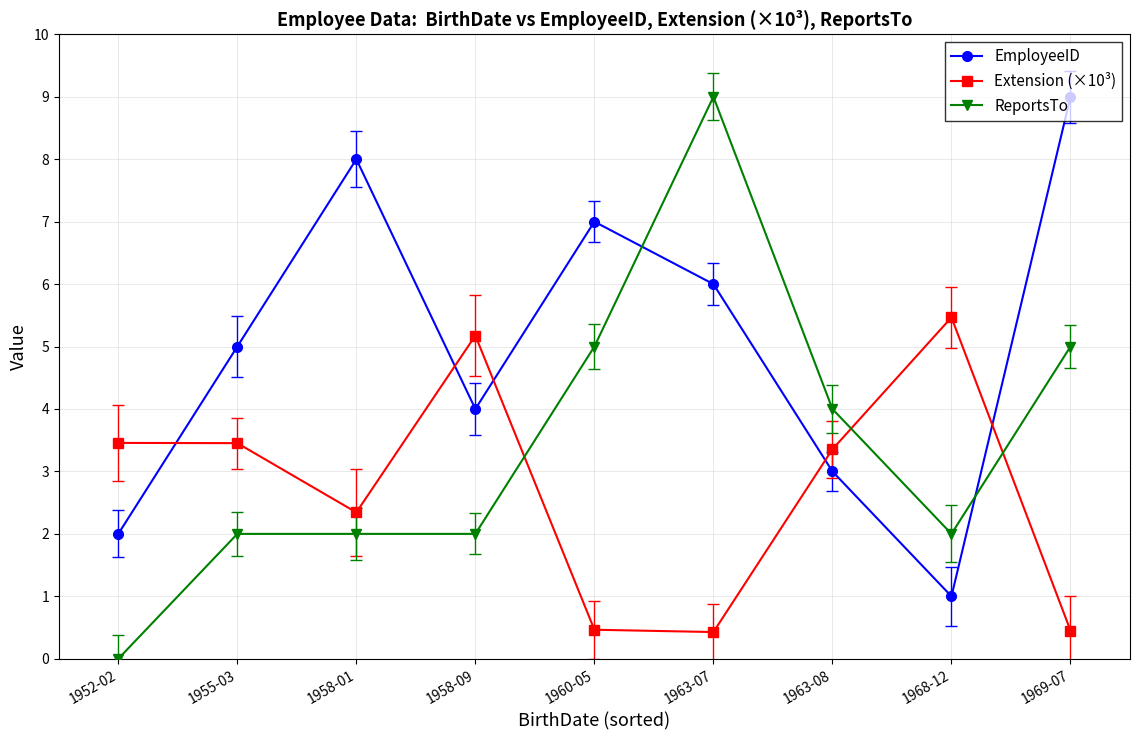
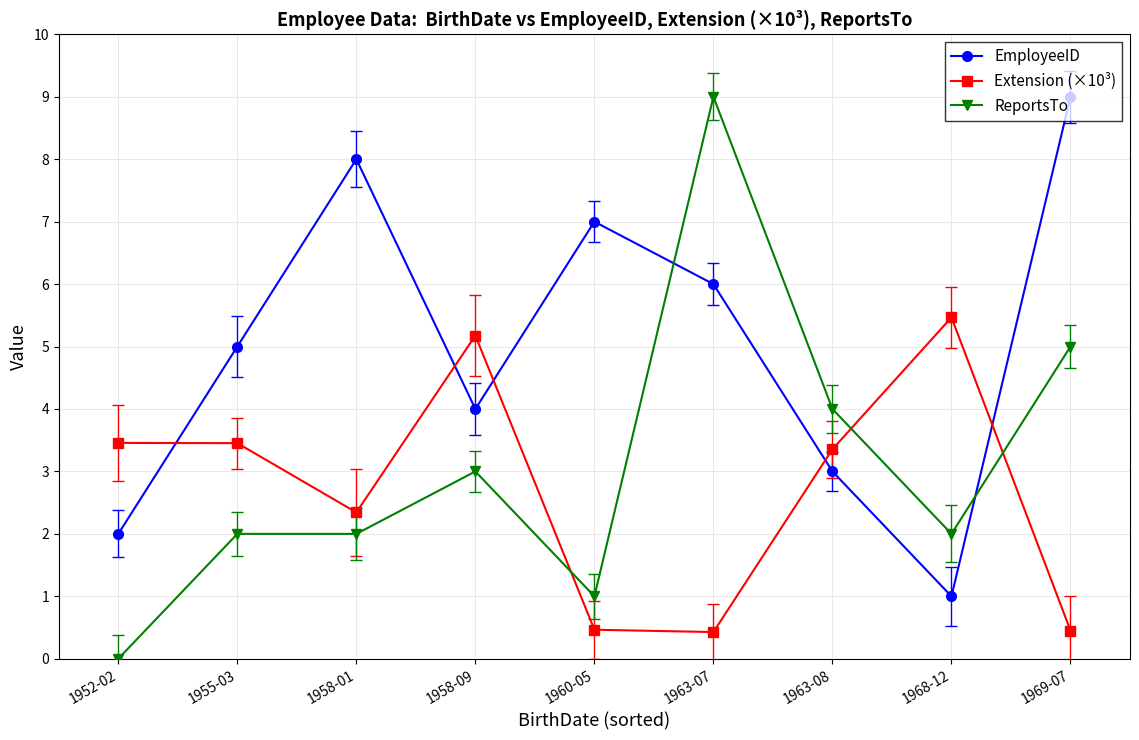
ReportsTo, 1958-09: 2 -> 3
ReportsTo, 1960-05: 5 -> 1
